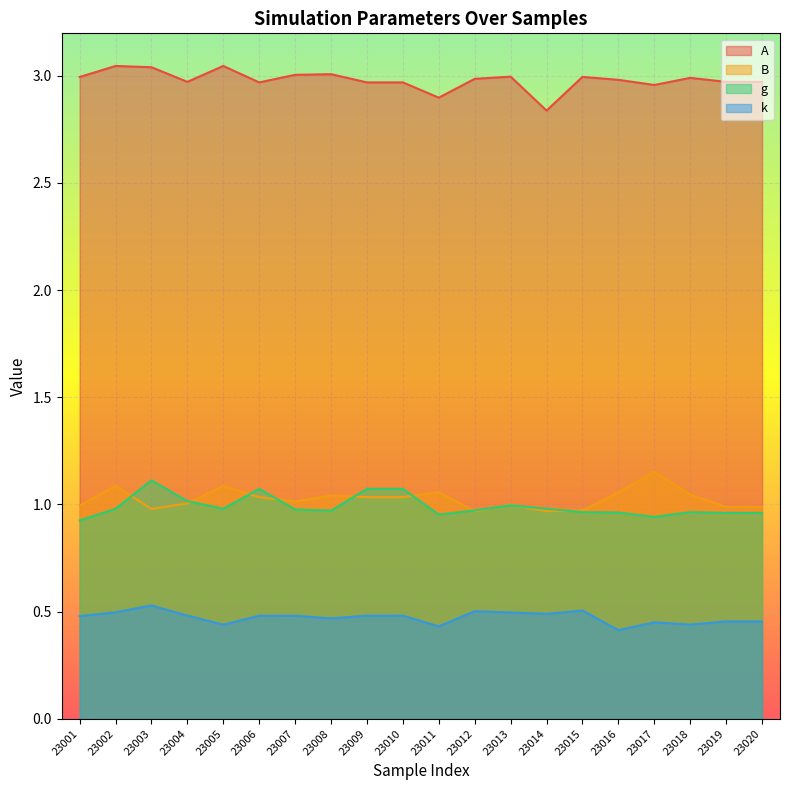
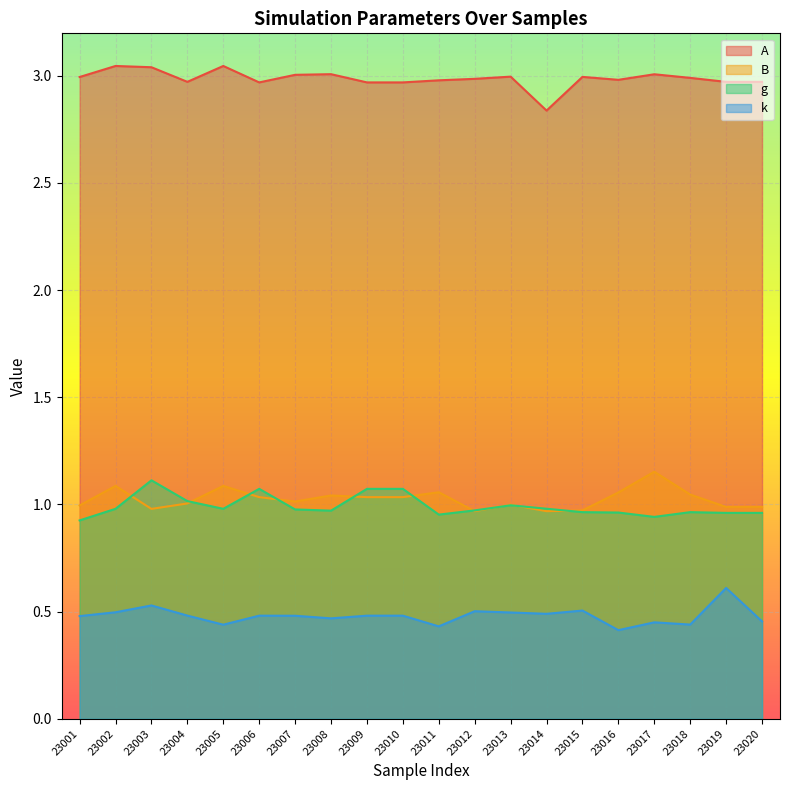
A, 23011: 2.90 -> 2.98
A, 23017: 2.96 -> 3.01
k, 23019: 0.45 -> 0.61
